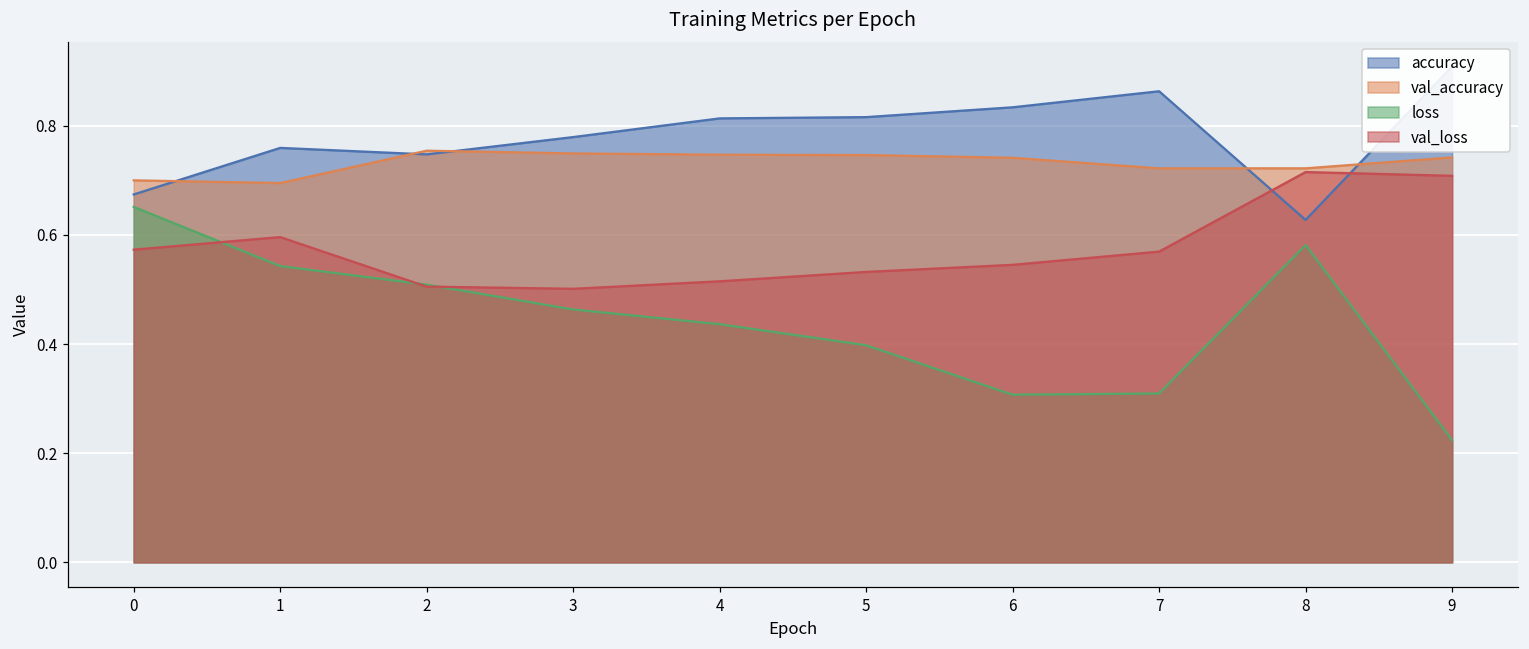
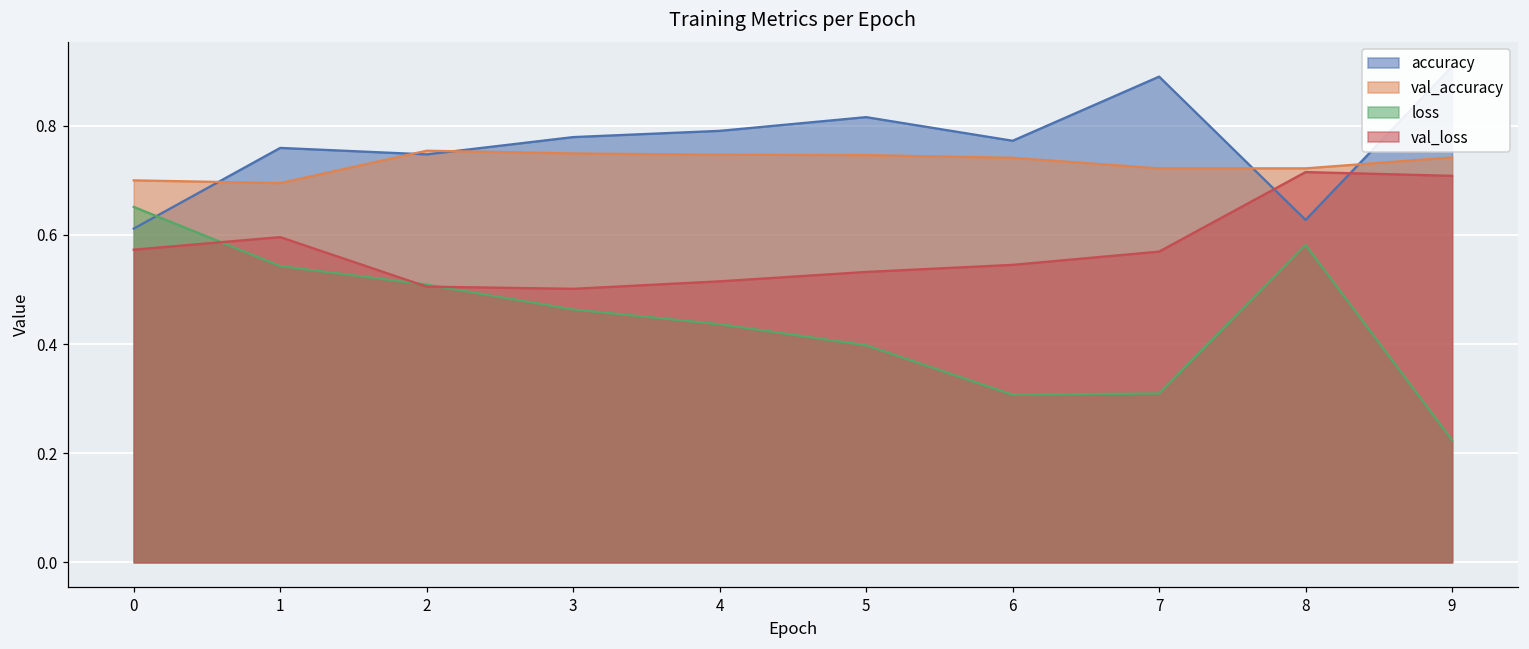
accuracy, 0: 0.67 -> 0.61
accuracy, 4: 0.81 -> 0.79
accuracy, 6: 0.83 -> 0.77
accuracy, 7: 0.86 -> 0.89
